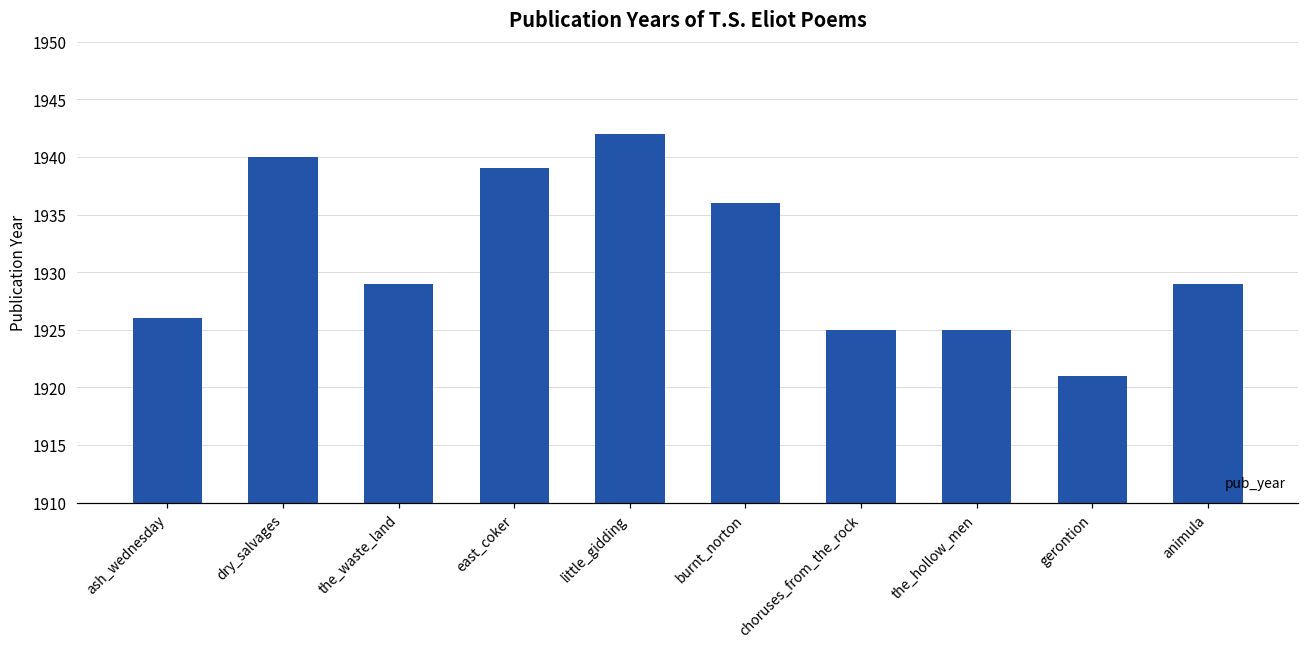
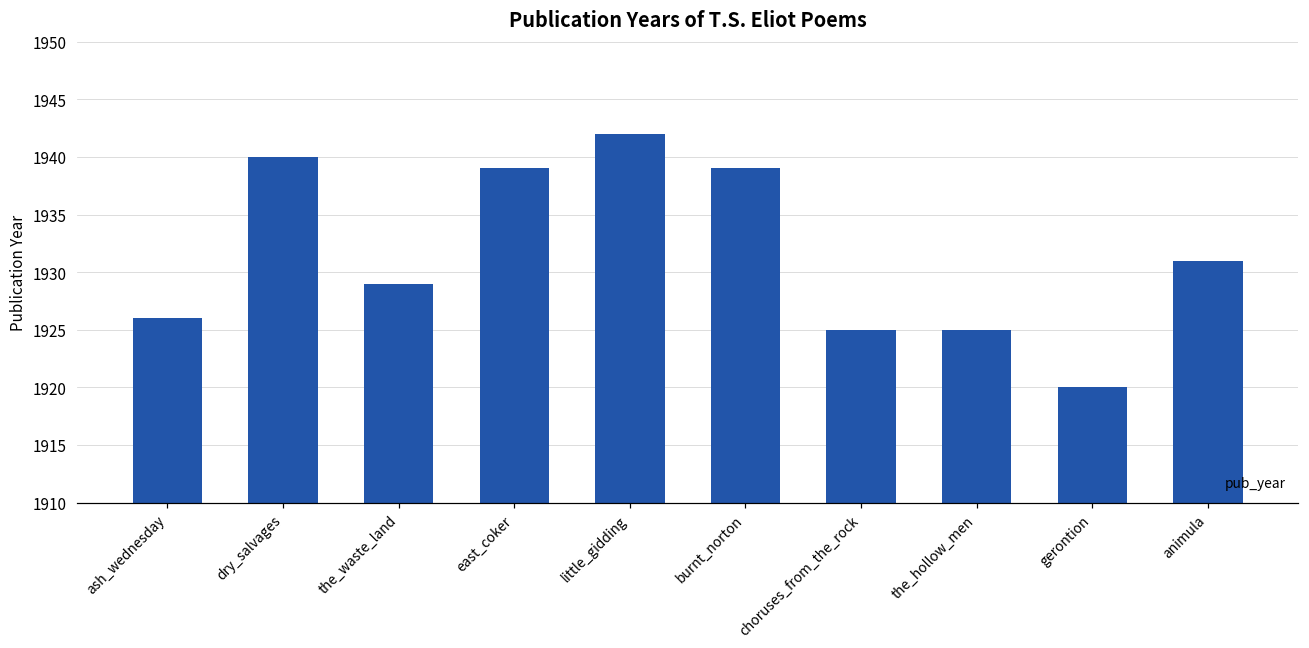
burnt_norton: 1936 -> 1939
gerontion: 1921 -> 1920
animula: 1929 -> 1931
